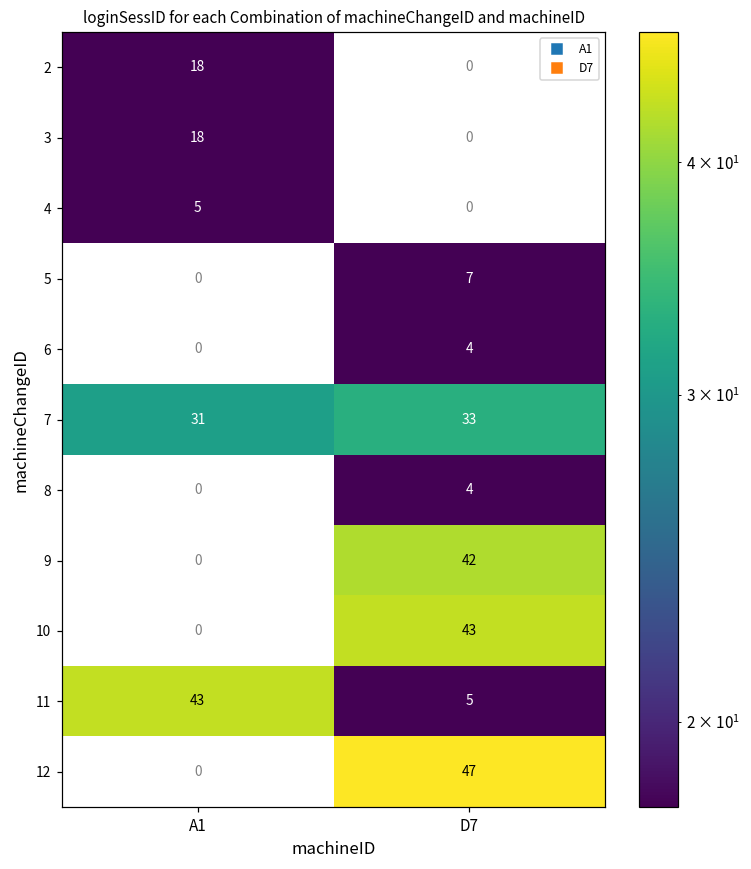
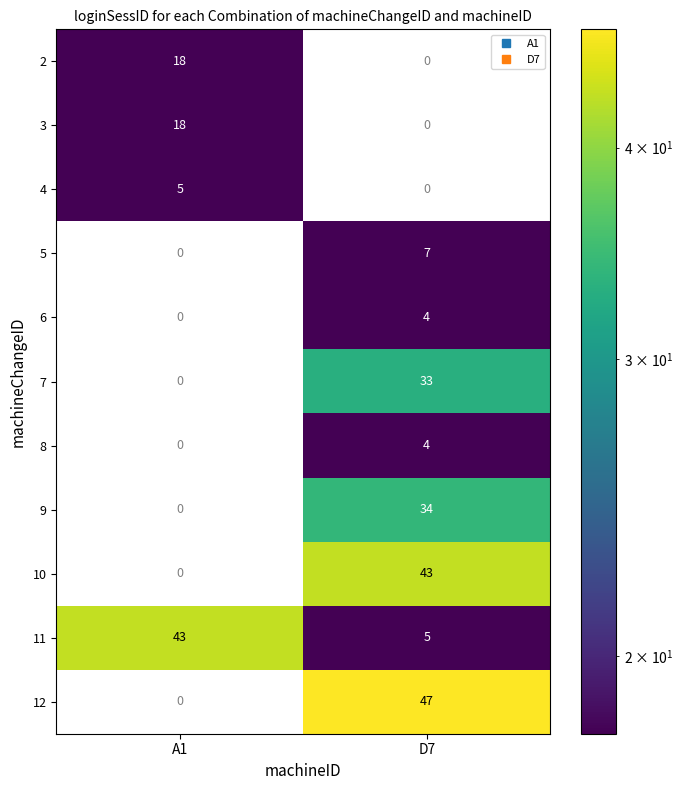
7, A1: 31 -> 0
9, D7: 42 -> 34
